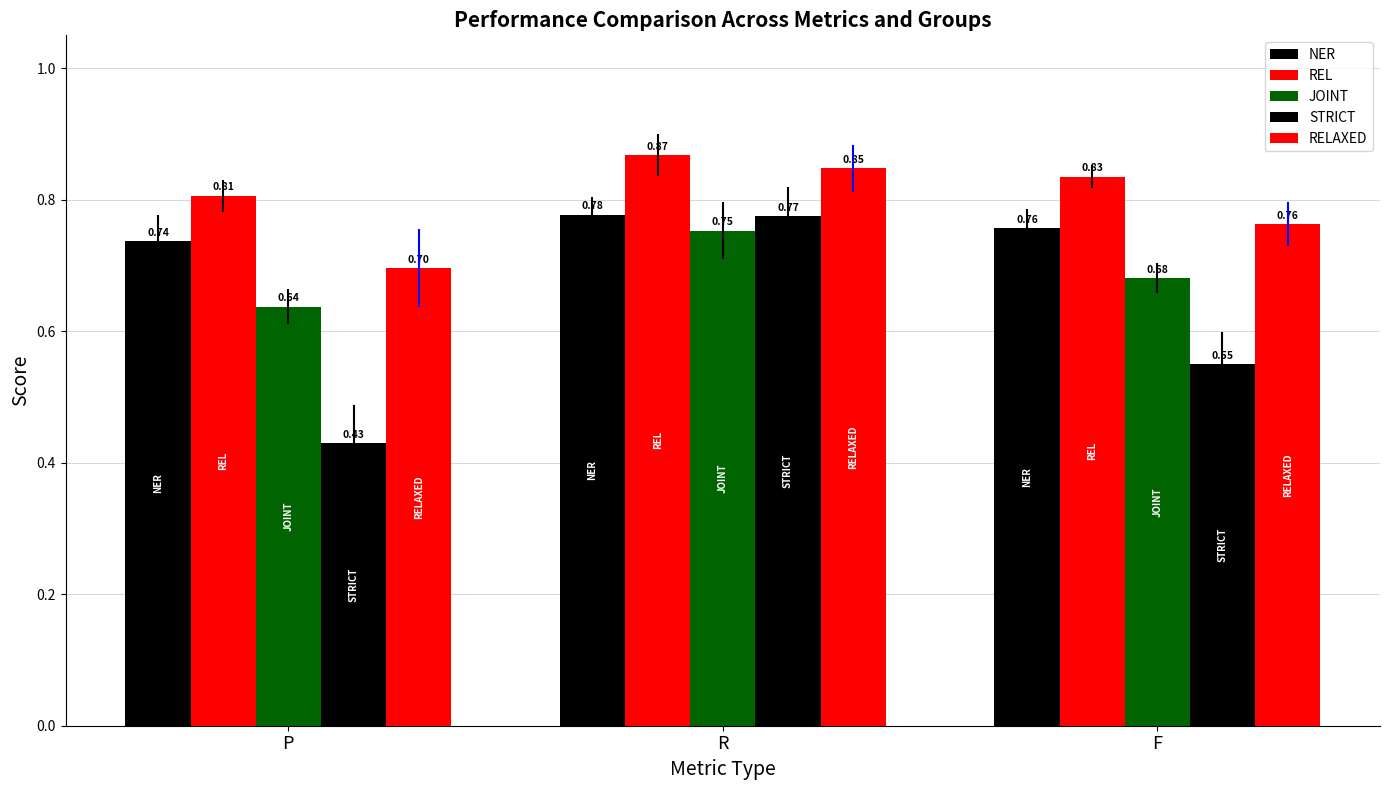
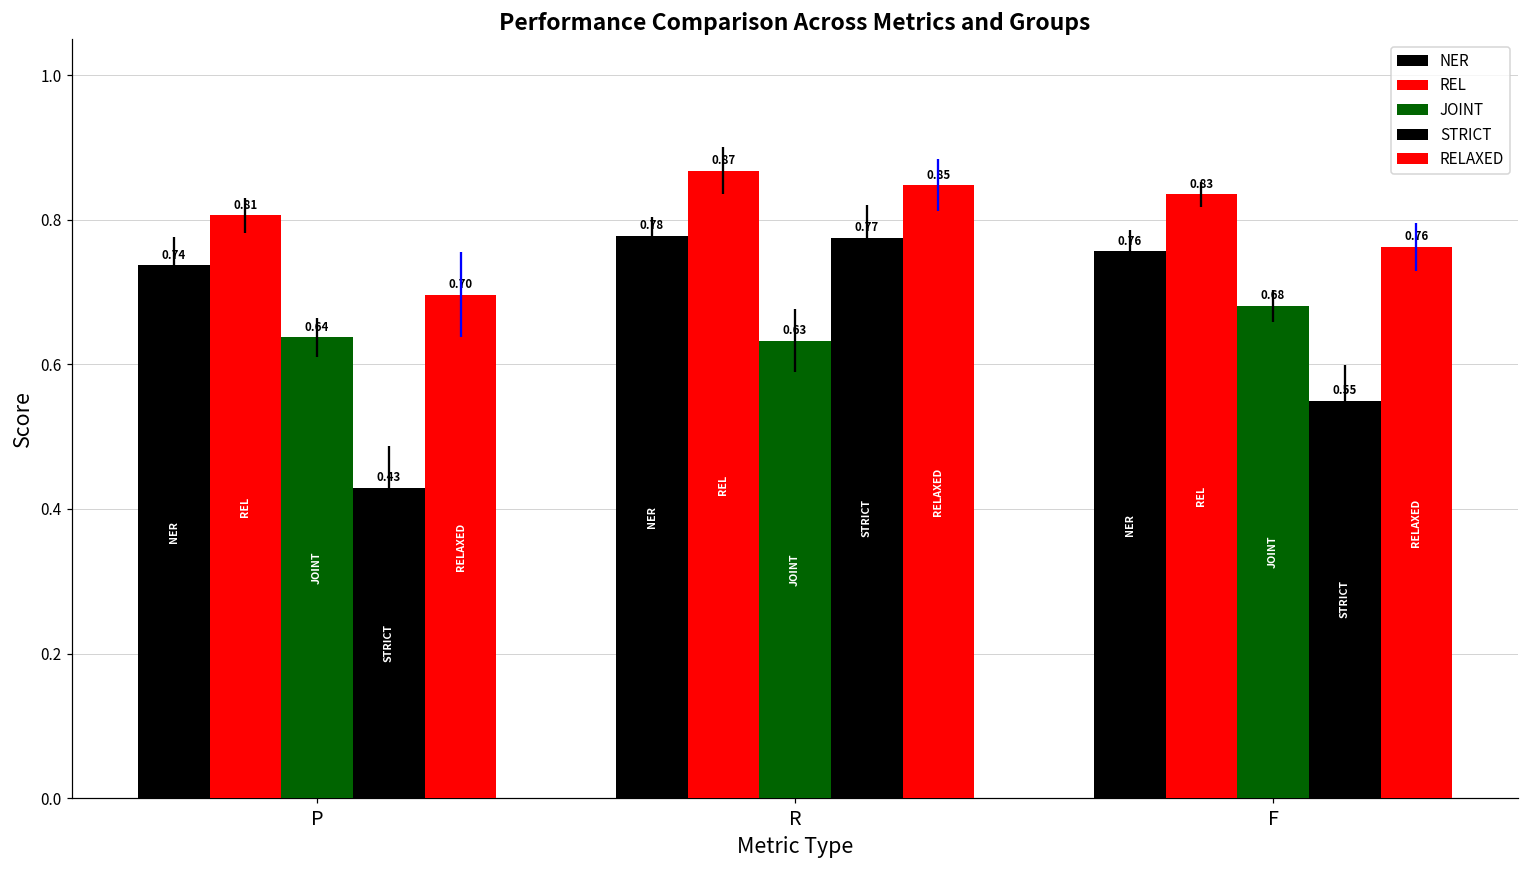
JOINT, R: 0.75 -> 0.63
